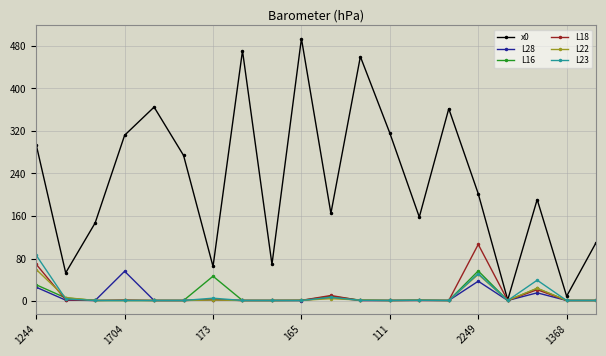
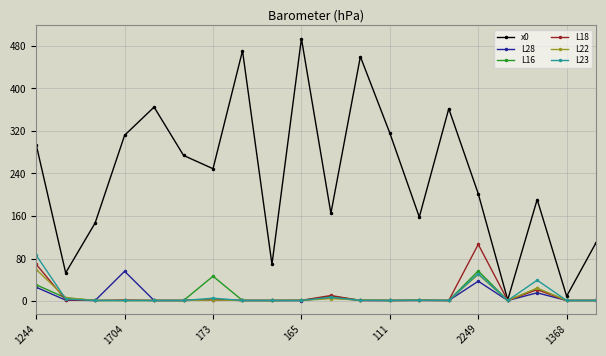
x0, 173: 70 -> 250
